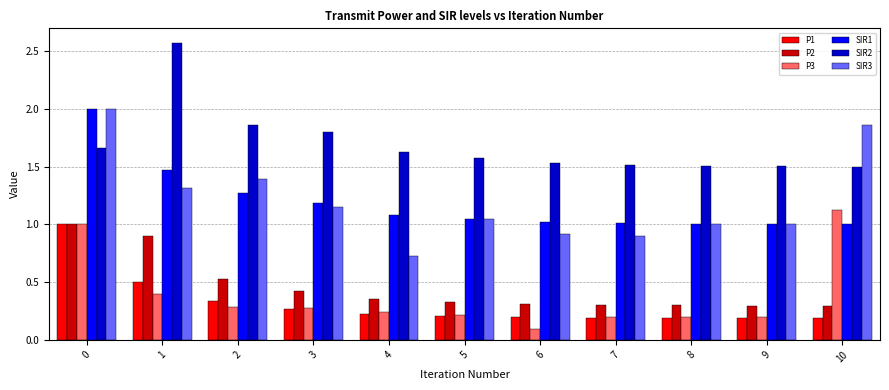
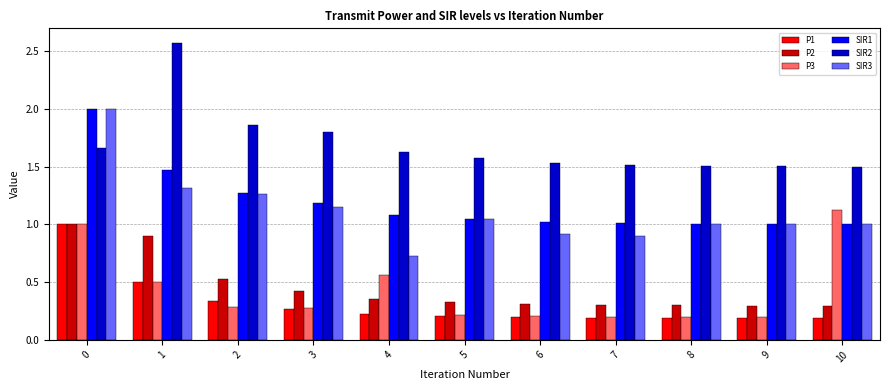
P3, 1: 0.4 -> 0.5
SIR3, 2: 1.39 -> 1.27
P3, 4: 0.24 -> 0.56
P3, 6: 0.10 -> 0.21
SIR3, 10: 1.86 -> 1.00
